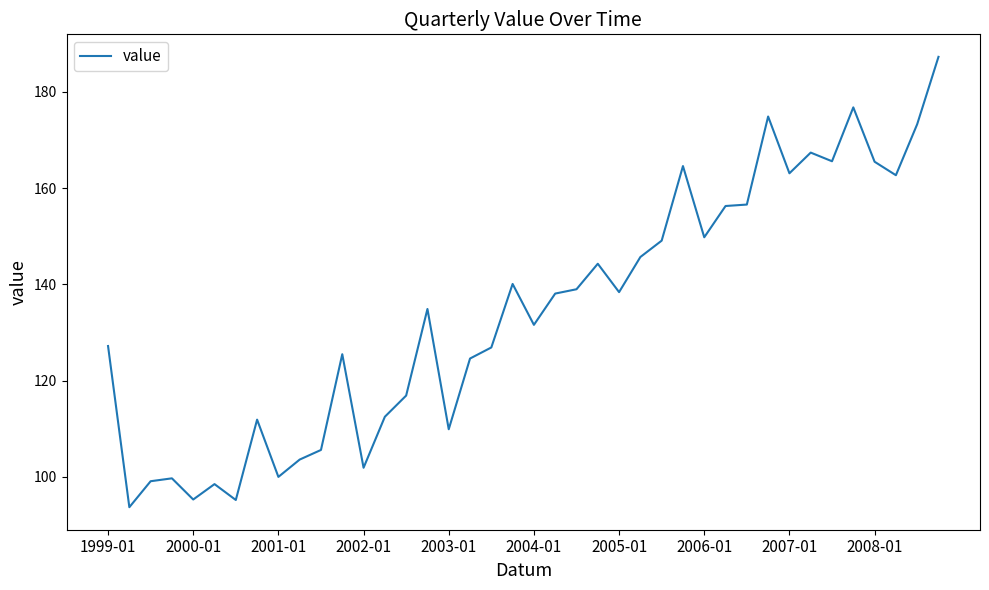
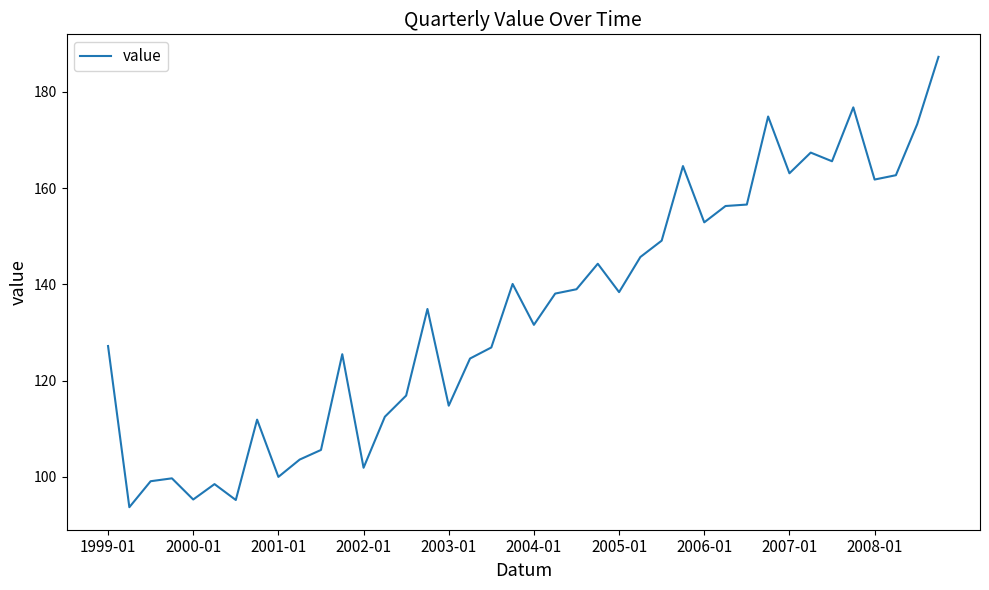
2003-01: 110 -> 115
2006-01: 150 -> 153
2008-01: 166 -> 162
